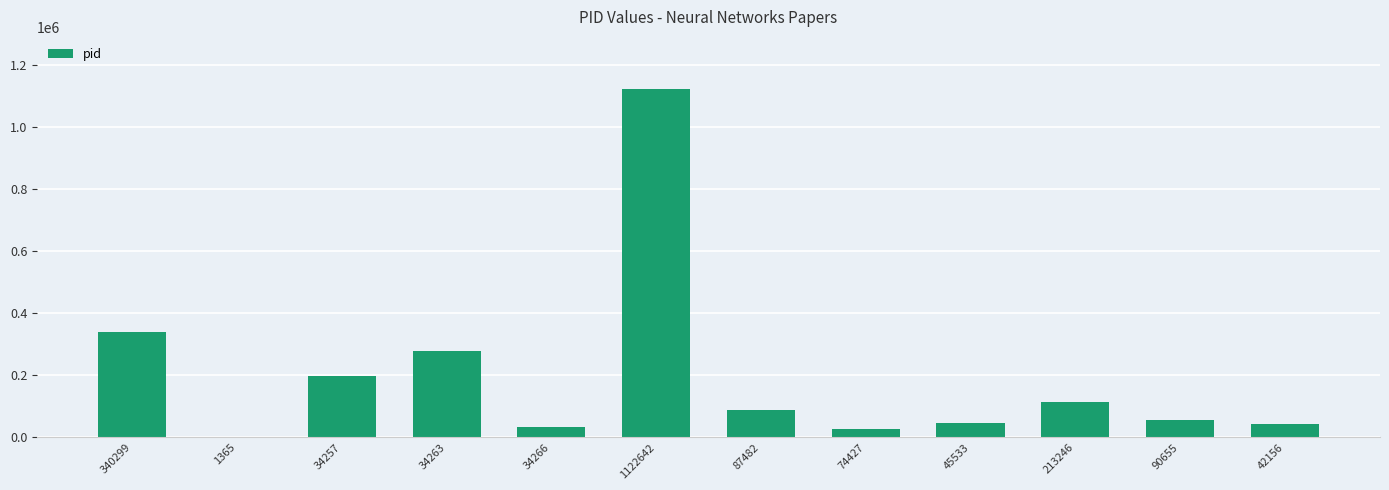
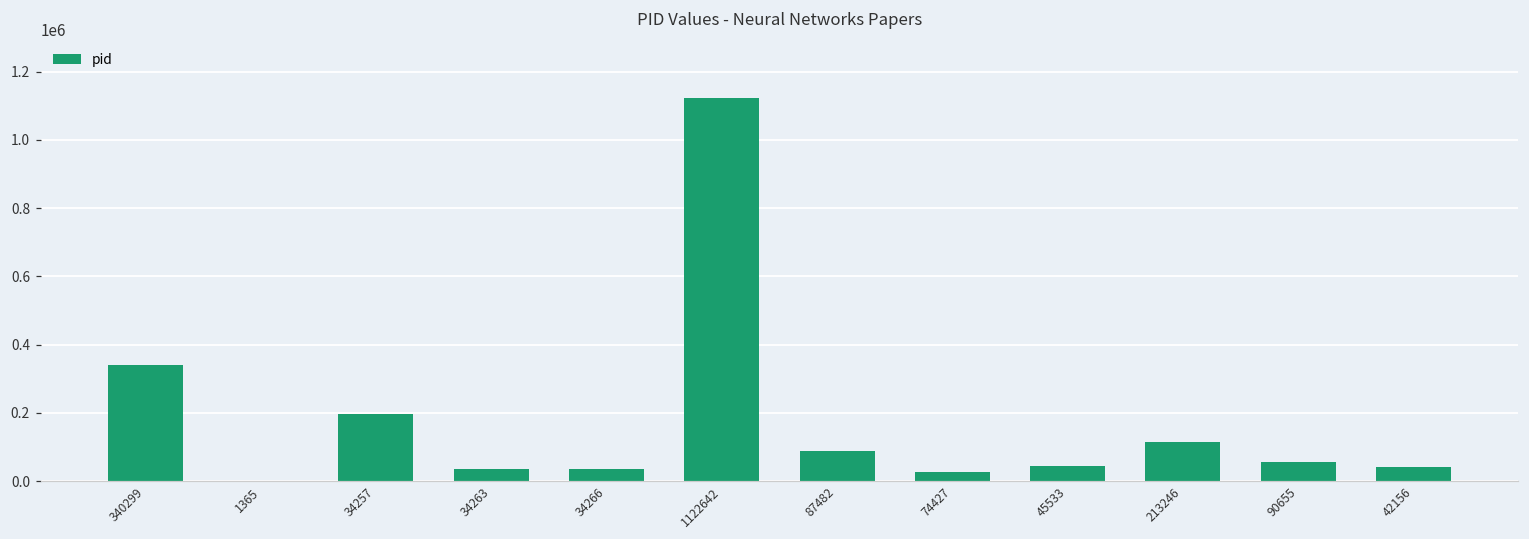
34263: 280000 -> 30000
